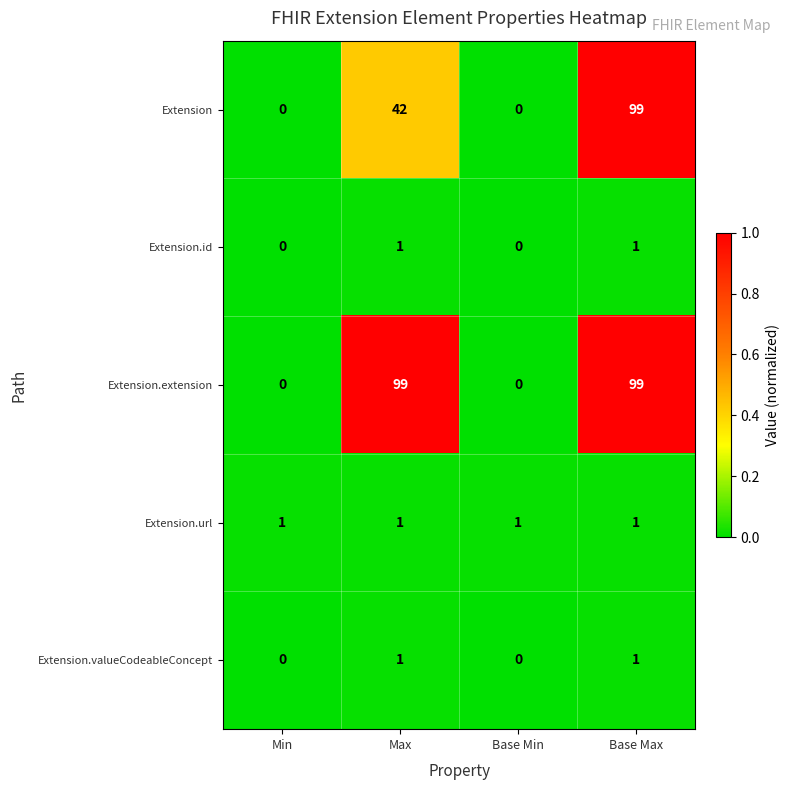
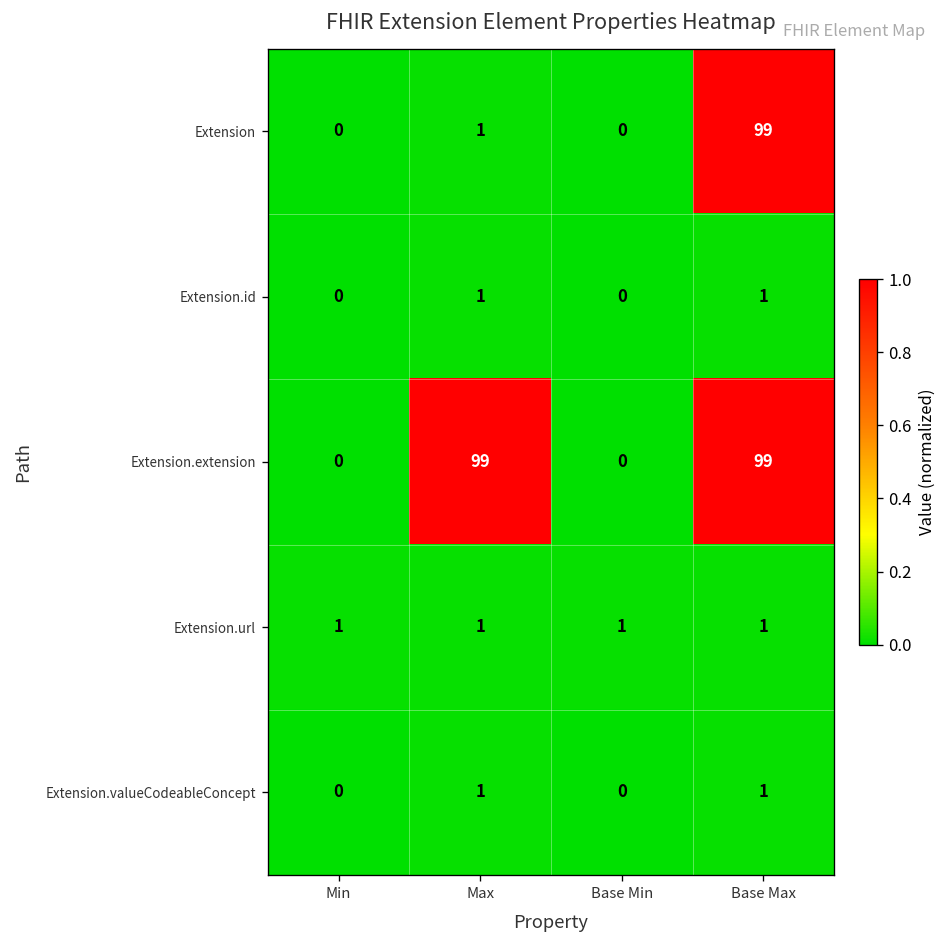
Extension, Max: 42 -> 1
